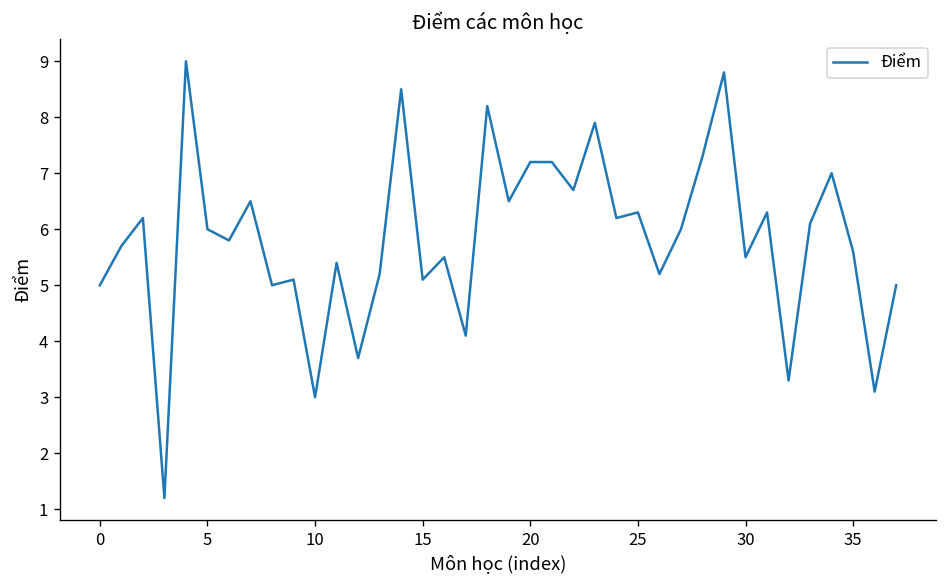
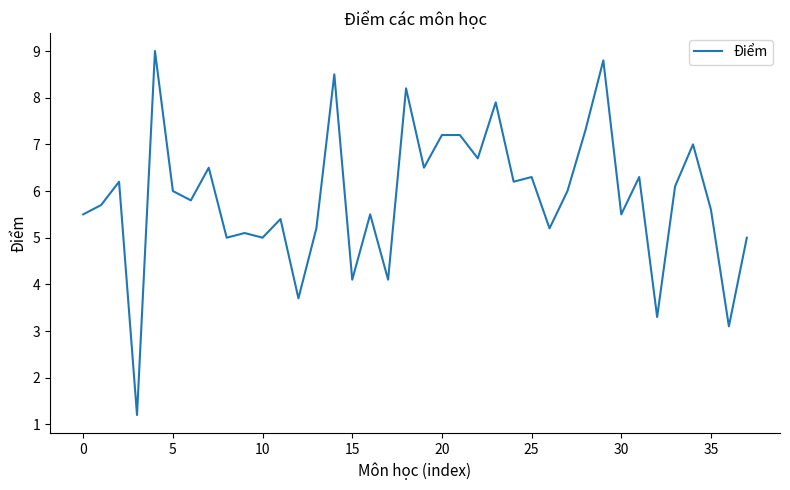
0: 5.0 -> 5.5
10: 3 -> 5
15: 5.1 -> 4.1
